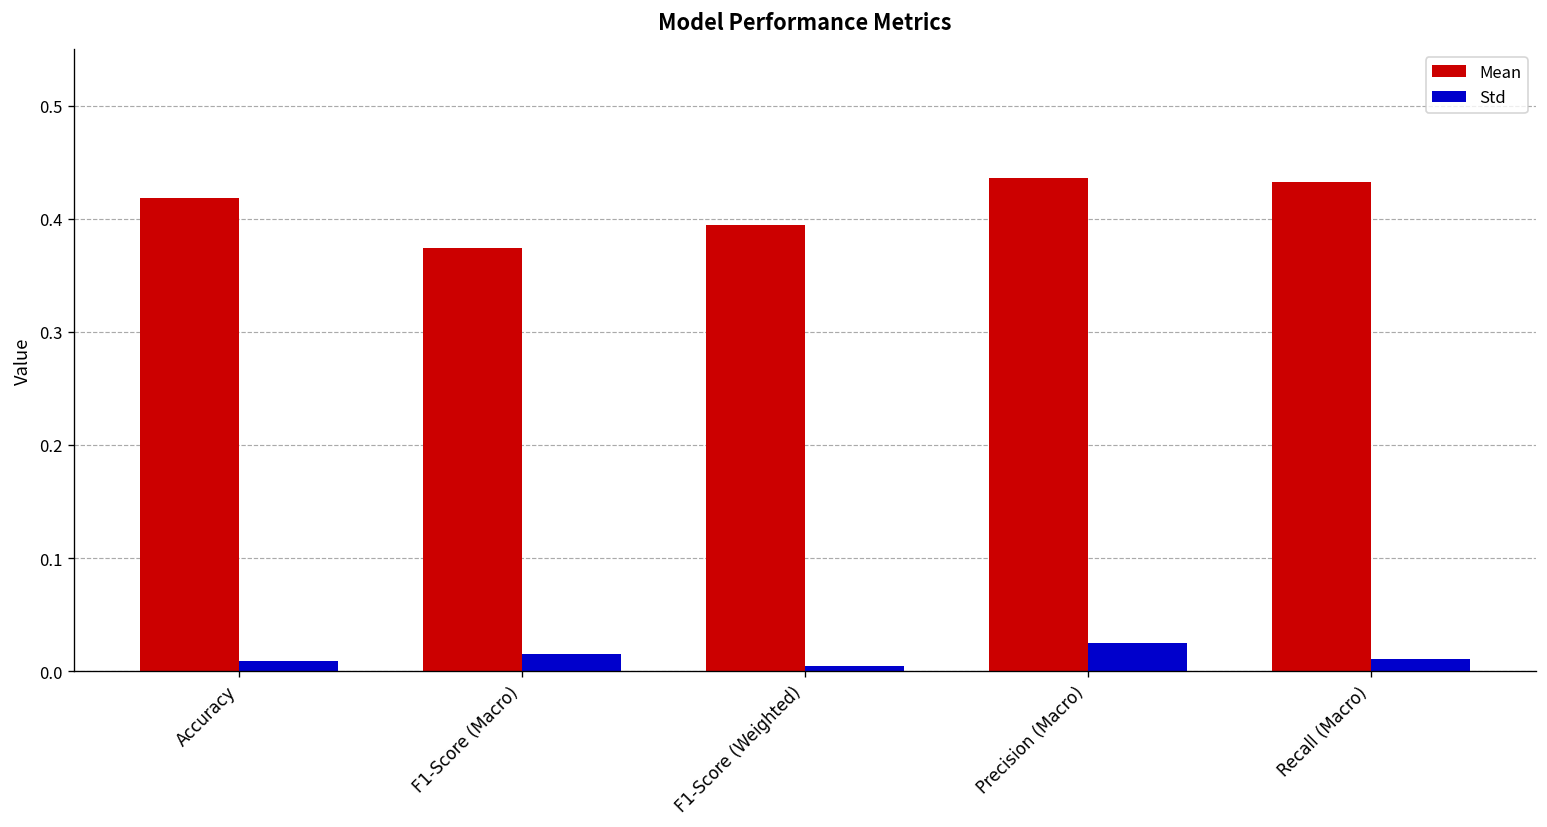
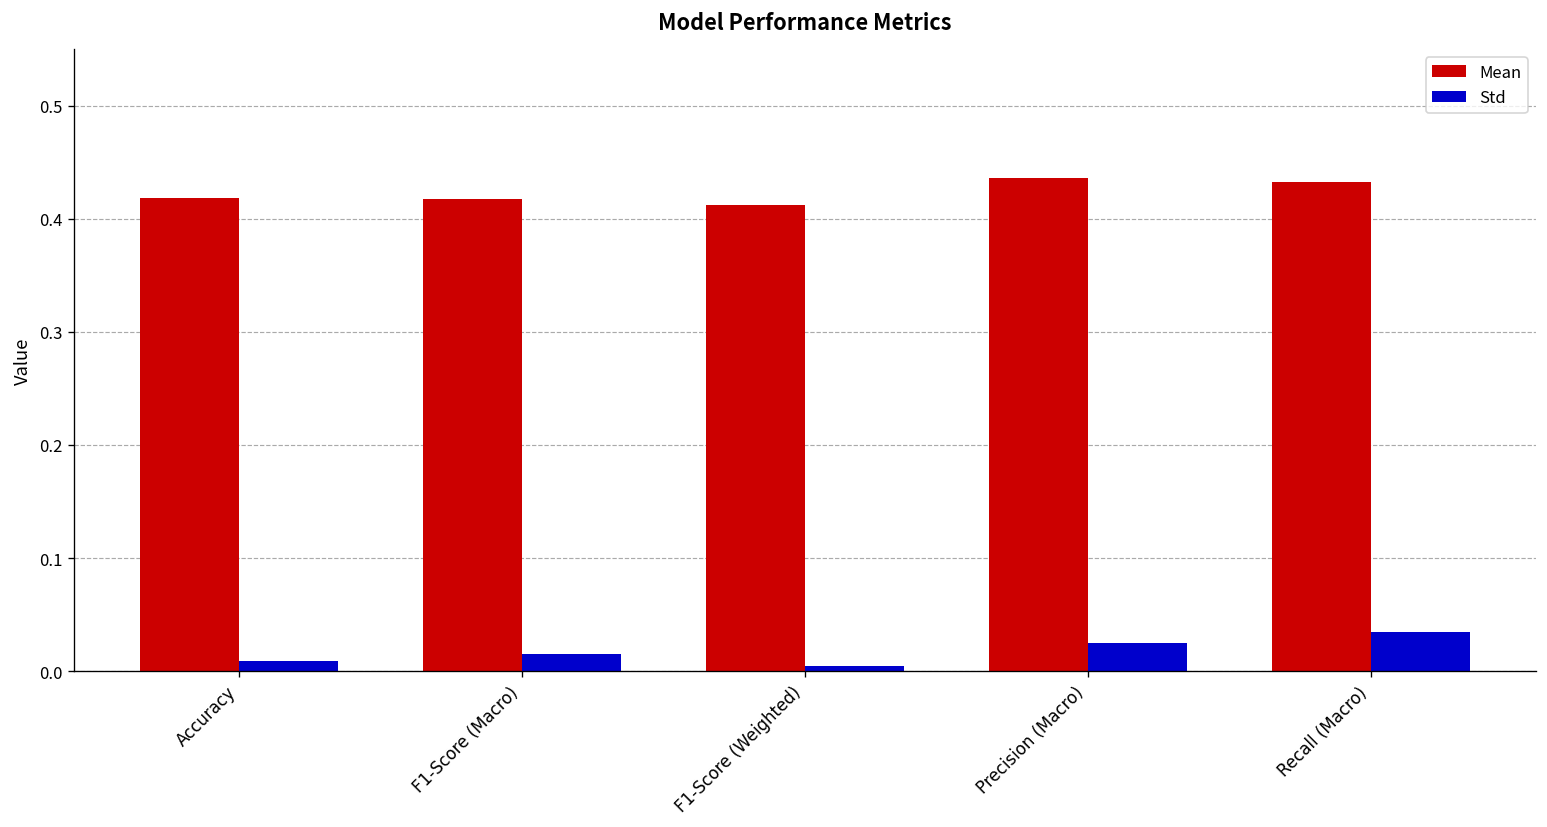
Mean, F1-Score (Macro): 0.37 -> 0.42
Mean, F1-Score (Weighted): 0.39 -> 0.41
Std, Recall (Macro): 0.01 -> 0.03
